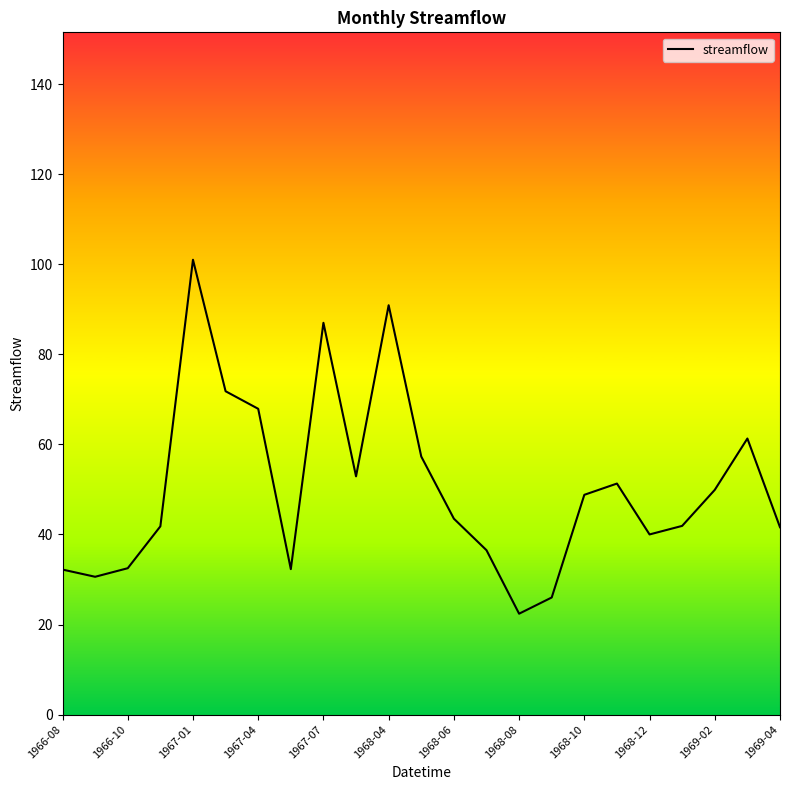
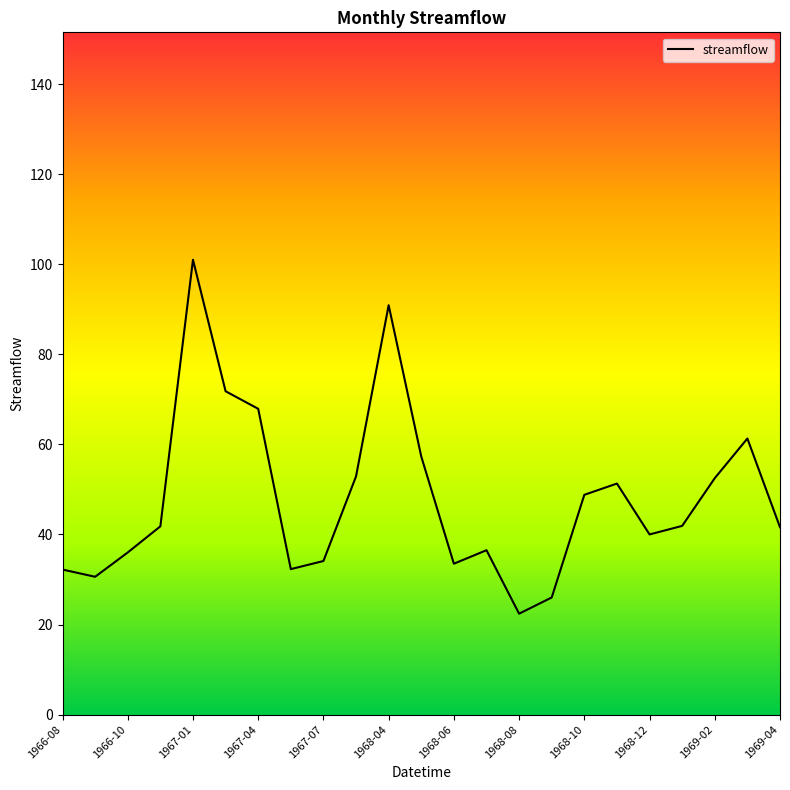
1966-10: 33 -> 36
1967-07: 87 -> 34
1968-06: 44 -> 34
1969-02: 50 -> 53
